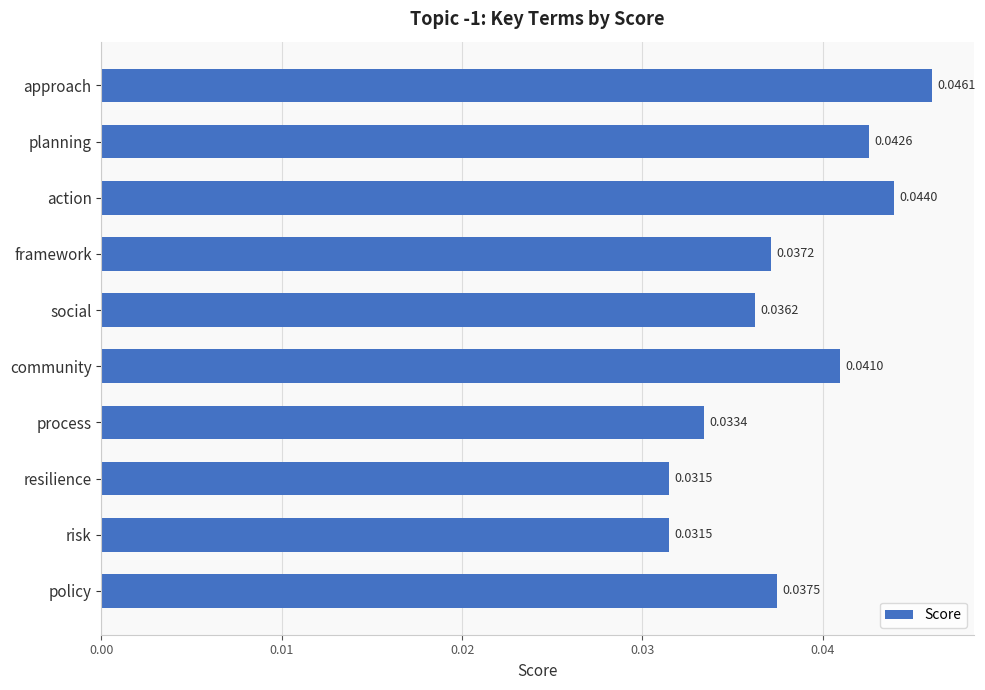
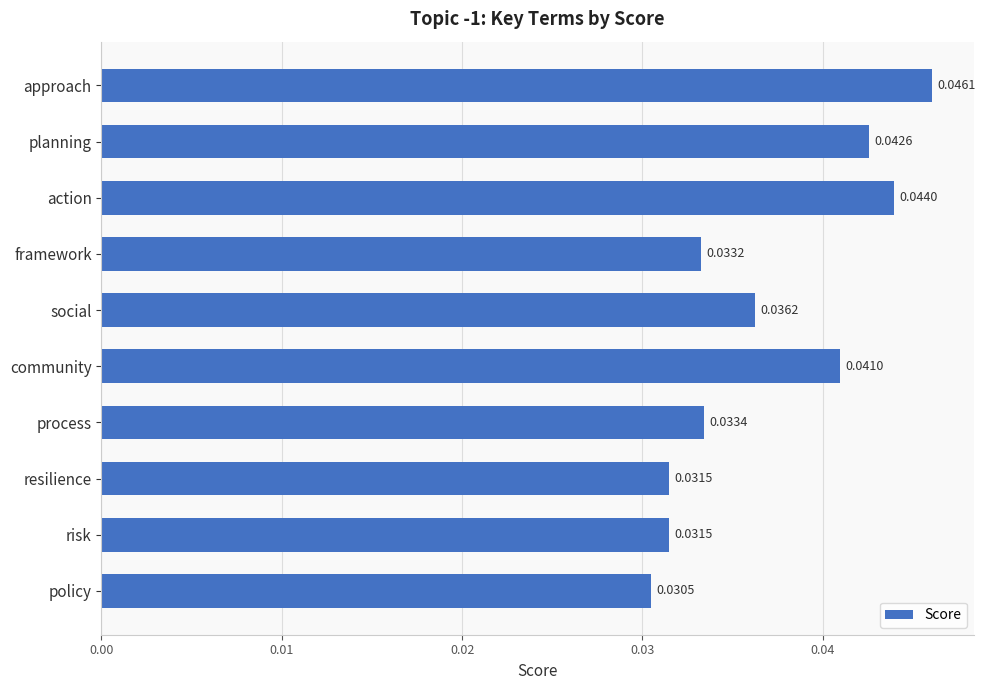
framework: 0.0372 -> 0.0332
policy: 0.0375 -> 0.0305
